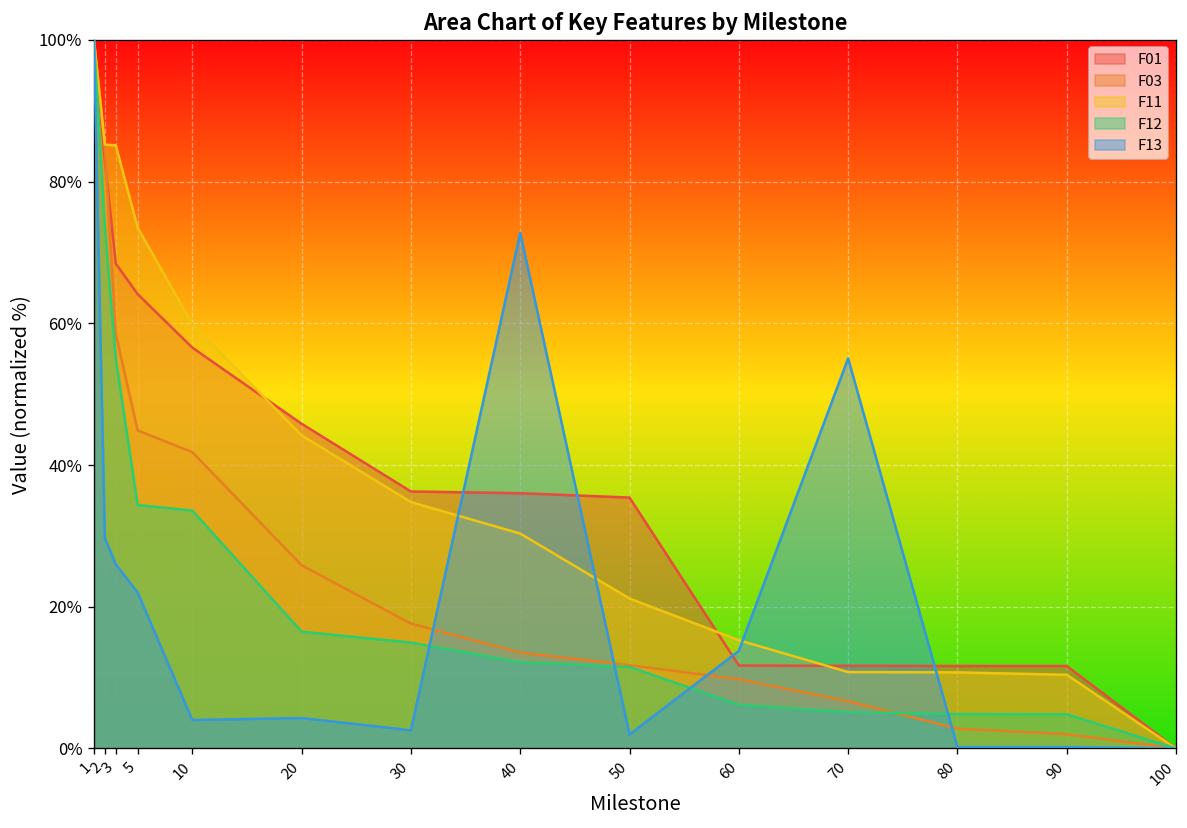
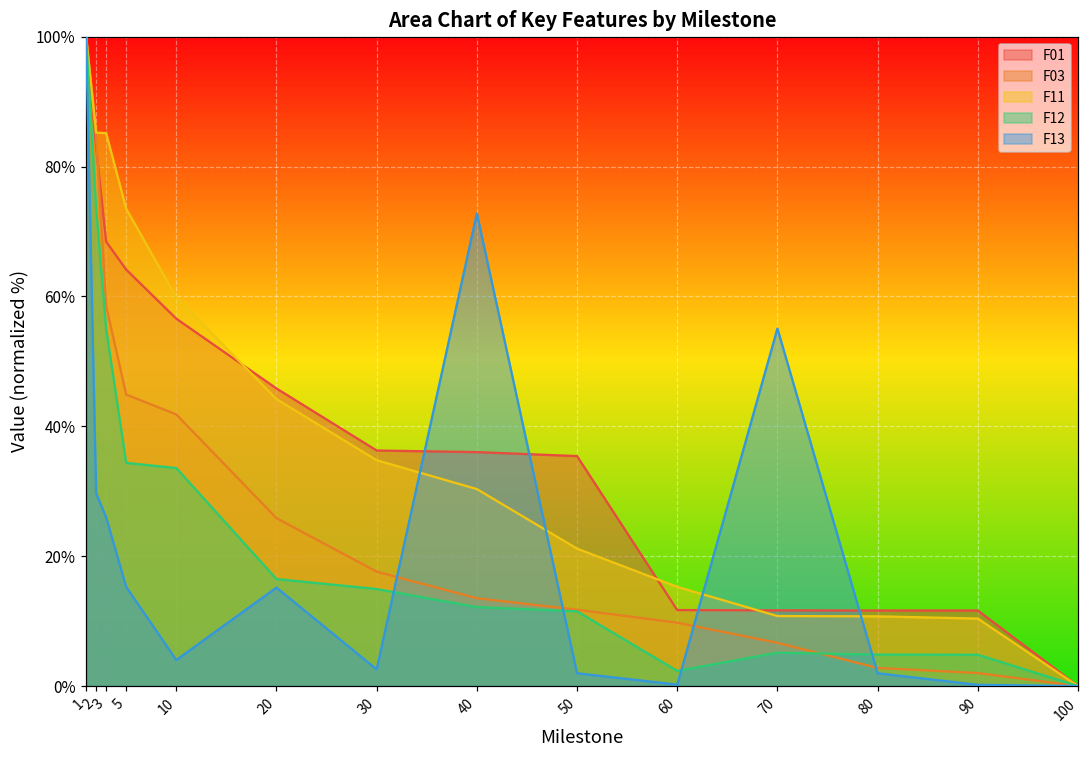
F13, 5: 22% -> 15%
F13, 20: 4% -> 15%
F12, 60: 6% -> 2%
F13, 60: 14% -> 0%
F13, 80: 0% -> 2%
